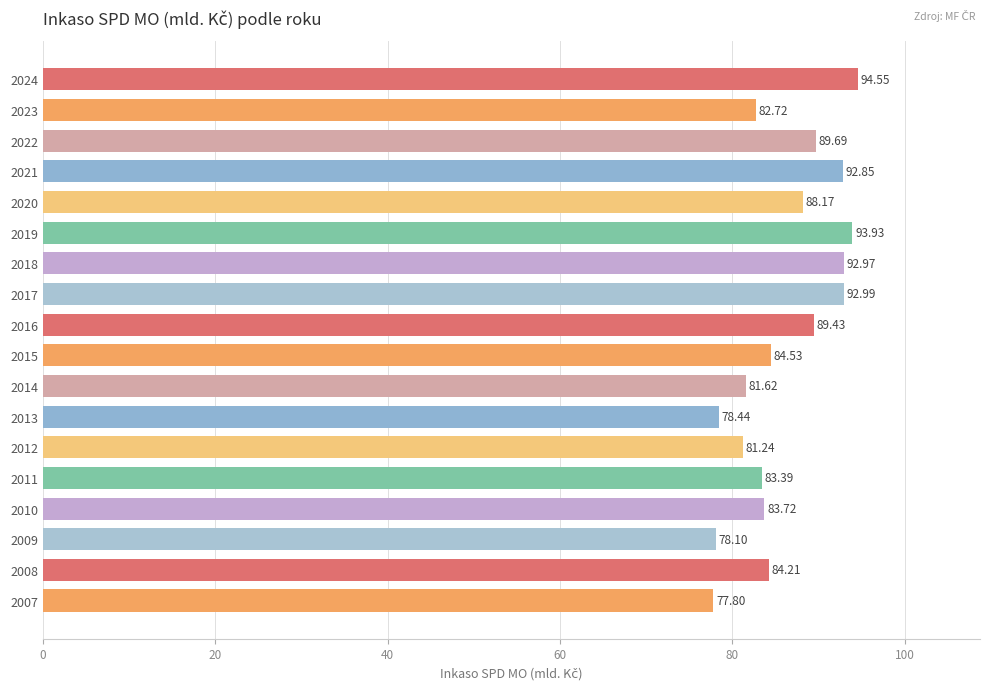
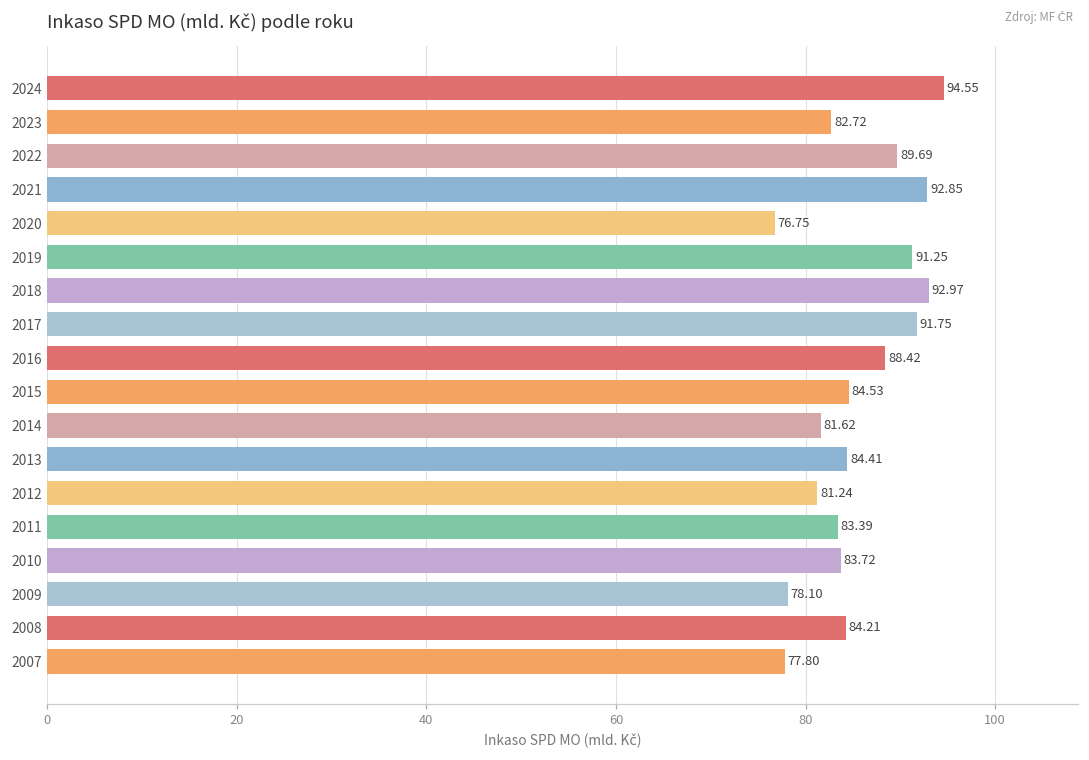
2020: 88.17 -> 76.75
2019: 93.93 -> 91.25
2017: 92.99 -> 91.75
2016: 89.43 -> 88.42
2013: 78.44 -> 84.41
